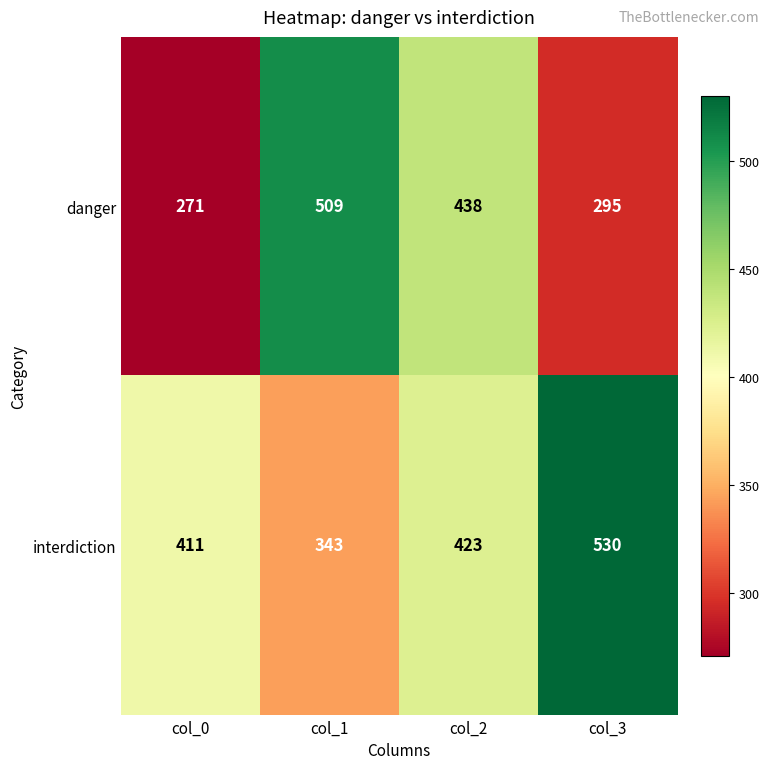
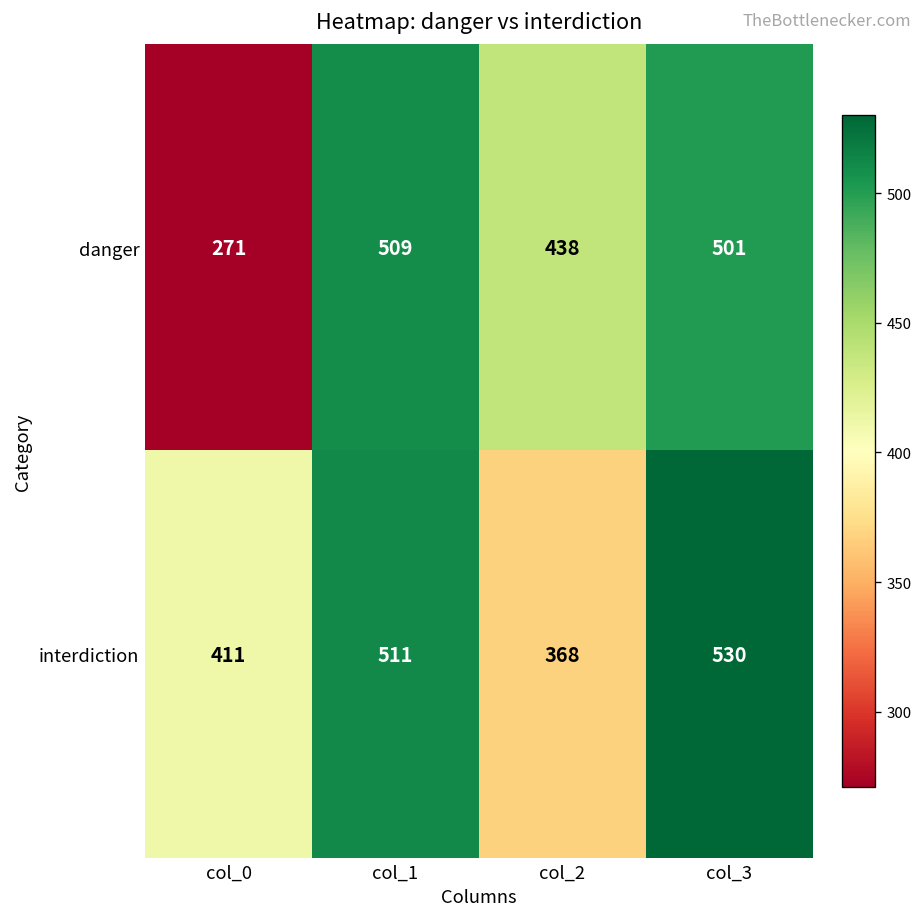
danger, col_3: 295 -> 501
interdiction, col_1: 343 -> 511
interdiction, col_2: 423 -> 368
